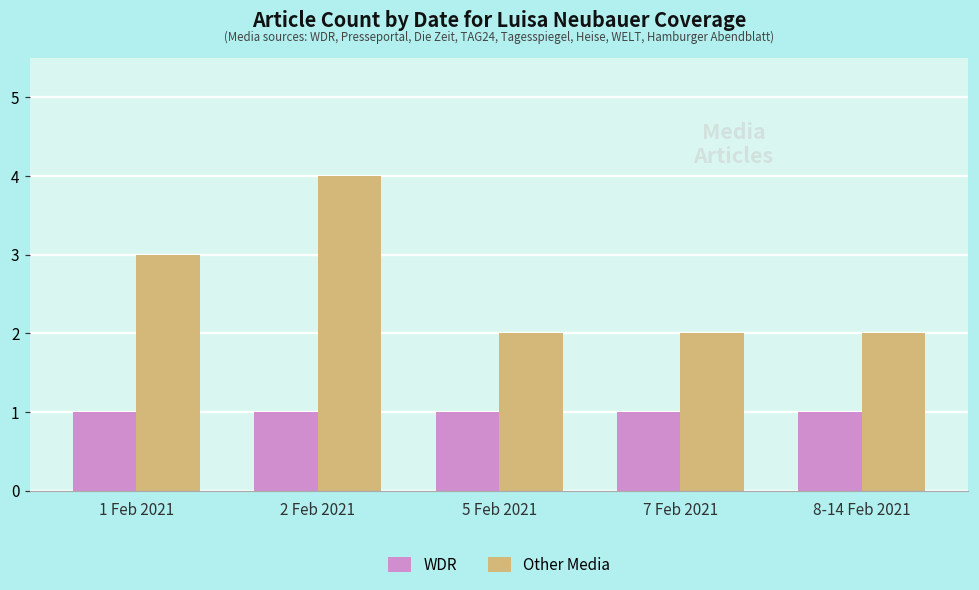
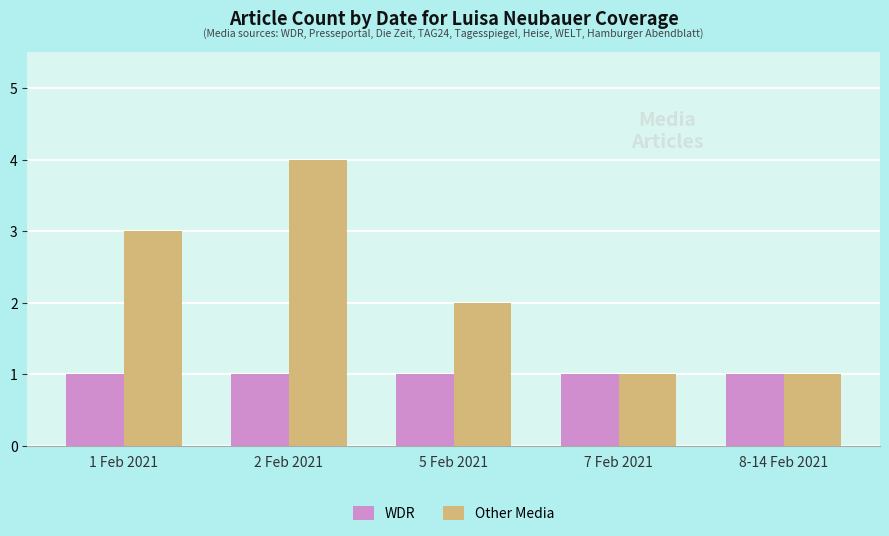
Other Media, 7 Feb 2021: 2 -> 1
Other Media, 8-14 Feb 2021: 2 -> 1
